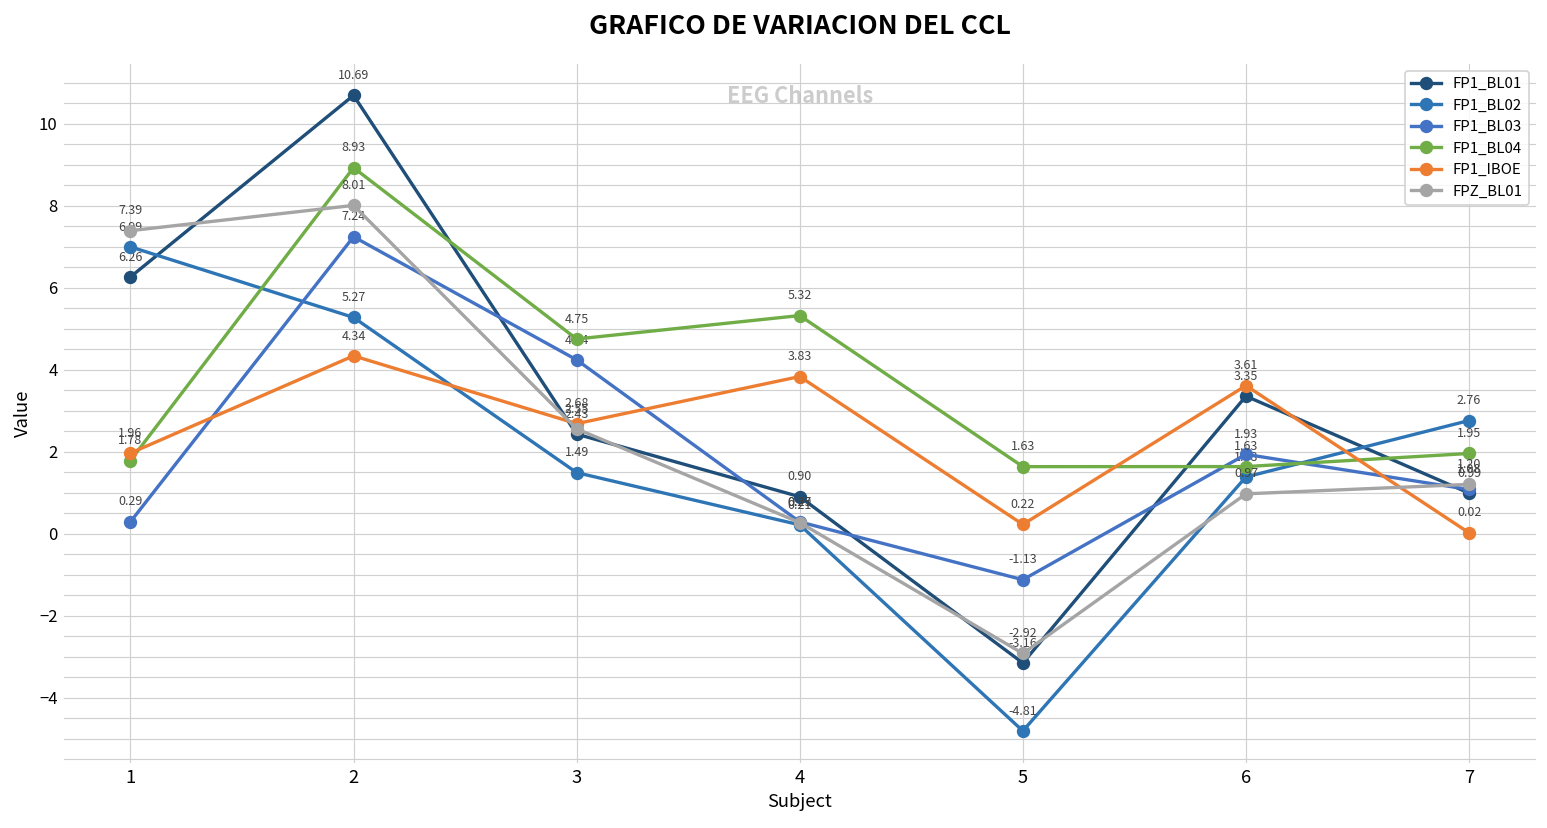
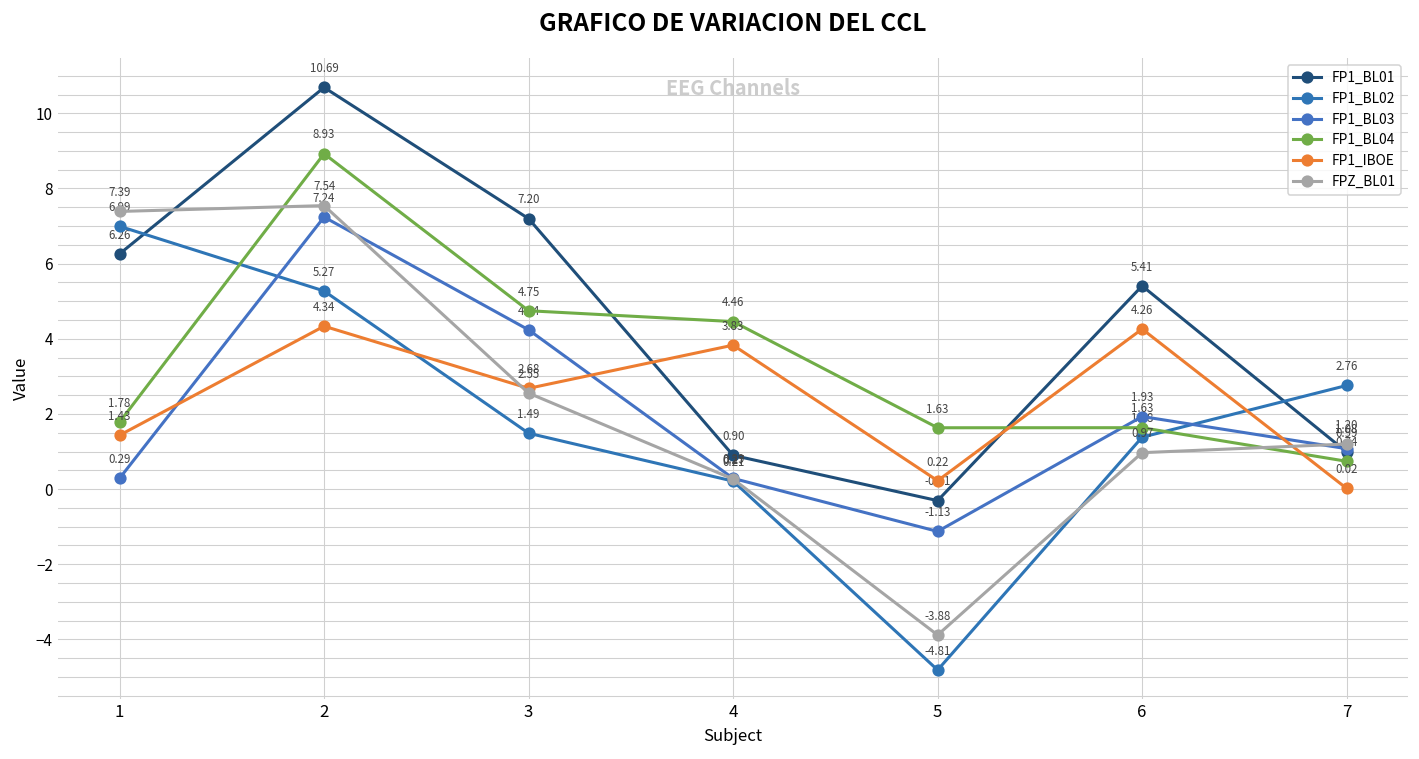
FP1_IBOE, 1: 1.96 -> 1.43
FPZ_BL01, 2: 8.01 -> 7.54
FP1_BL01, 3: 2.43 -> 7.20
FP1_BL04, 4: 5.32 -> 4.46
FP1_BL01, 5: -3.16 -> -0.31
FPZ_BL01, 5: -2.92 -> -3.88
FP1_BL01, 6: 3.35 -> 5.41
FP1_IBOE, 6: 3.61 -> 4.26
FP1_BL04, 7: 1.95 -> 0.74
